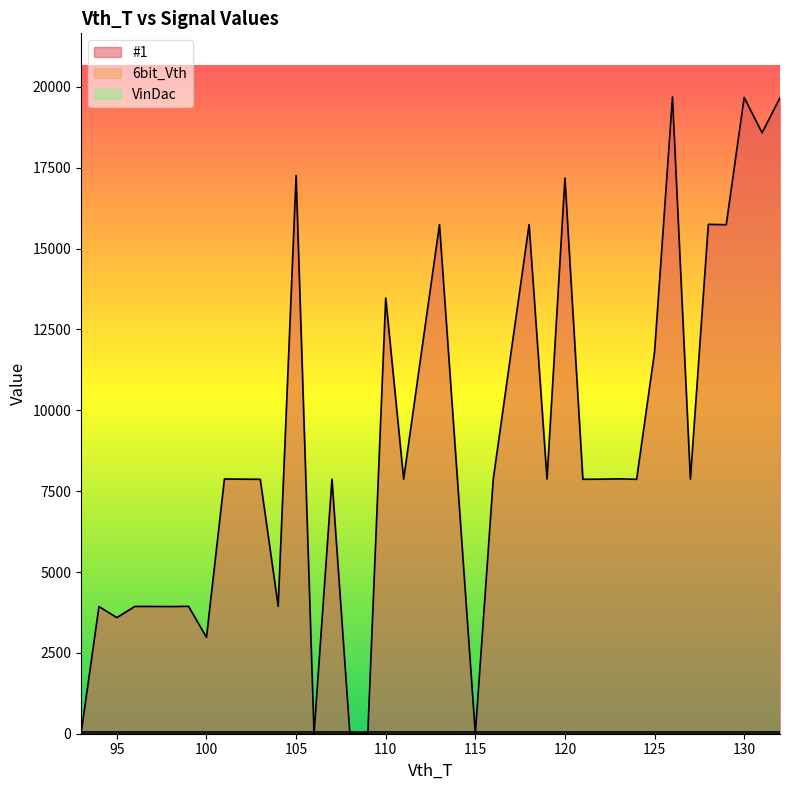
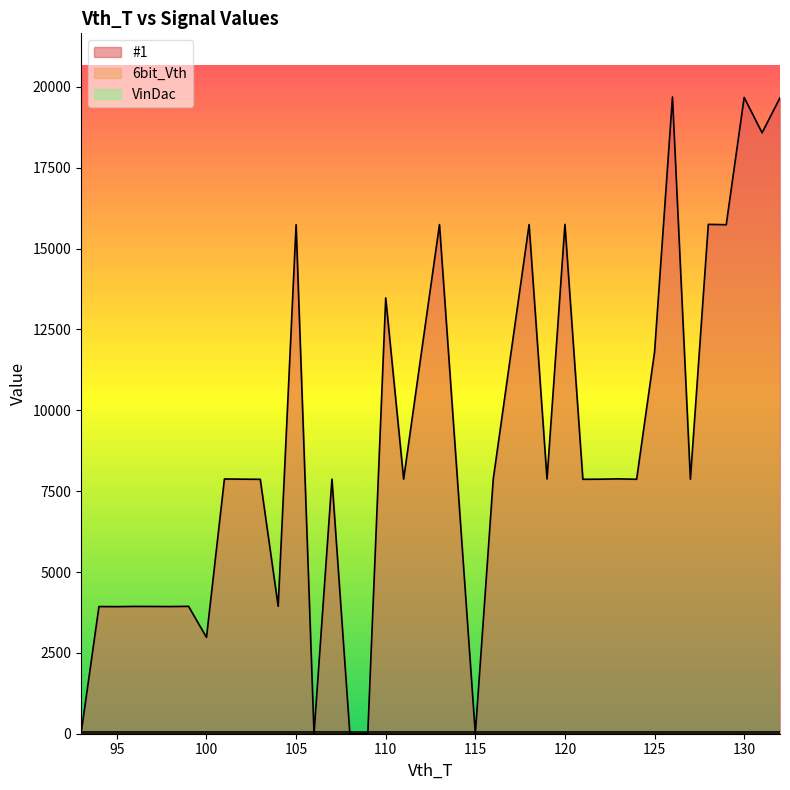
#1, 95: 3600 -> 3900
#1, 105: 17300 -> 15700
#1, 120: 17200 -> 15800
